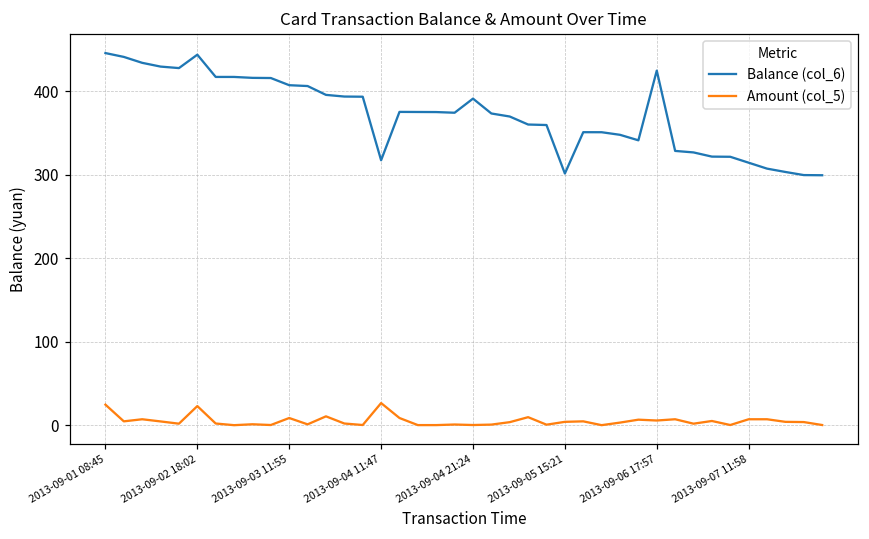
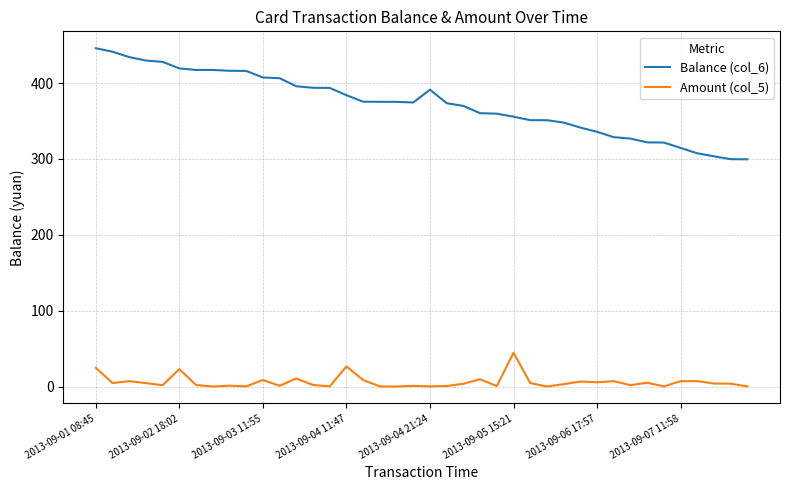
Balance (col_6), 2013-09-02 18:02: 440 -> 420
Balance (col_6), 2013-09-04 11:47: 320 -> 380
Balance (col_6), 2013-09-05 15:21: 300 -> 360
Amount (col_5), 2013-09-05 15:21: 0 -> 40
Balance (col_6), 2013-09-06 17:57: 420 -> 340
